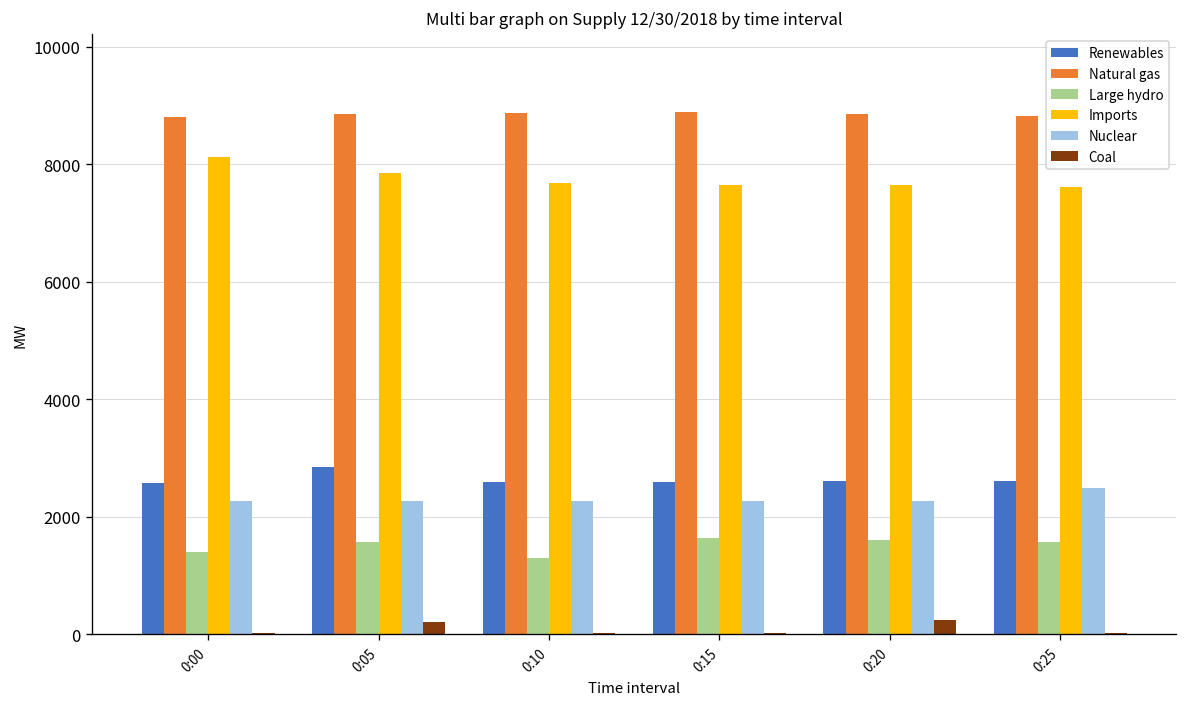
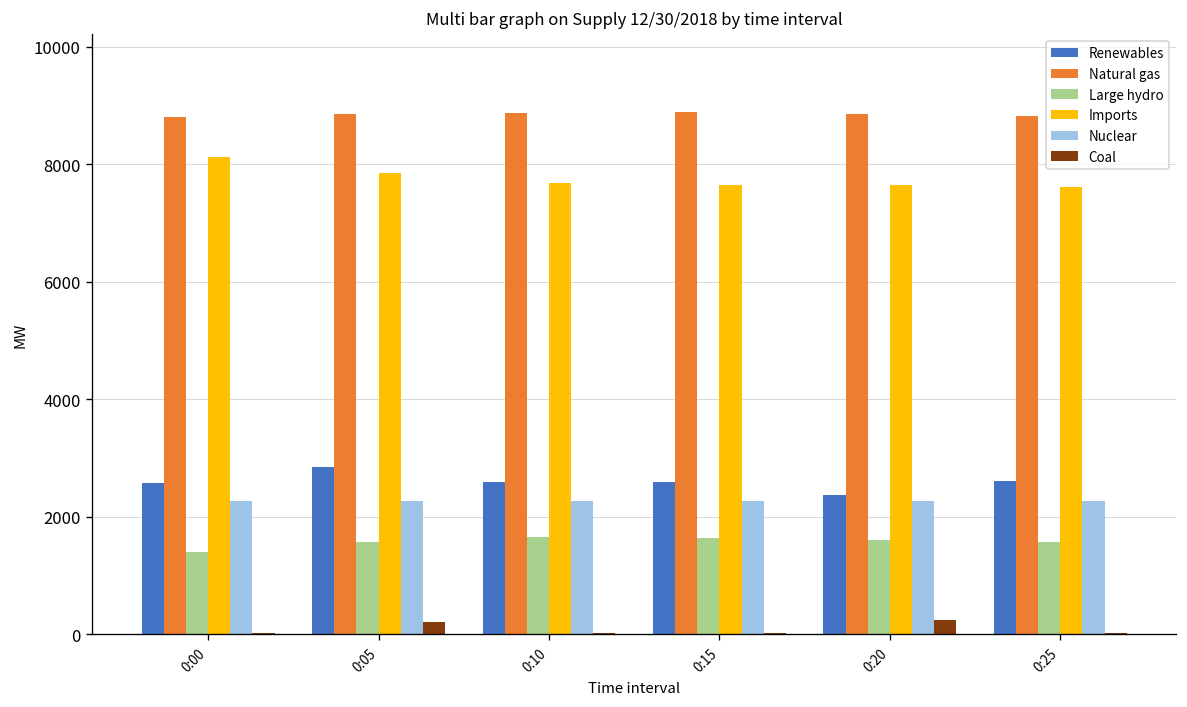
Large hydro, 0:10: 1300 -> 1700
Renewables, 0:20: 2600 -> 2400
Nuclear, 0:25: 2500 -> 2300
